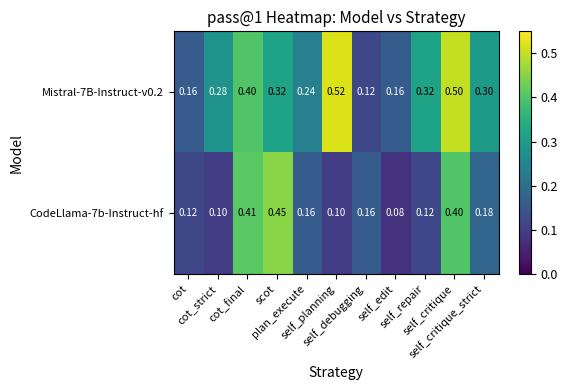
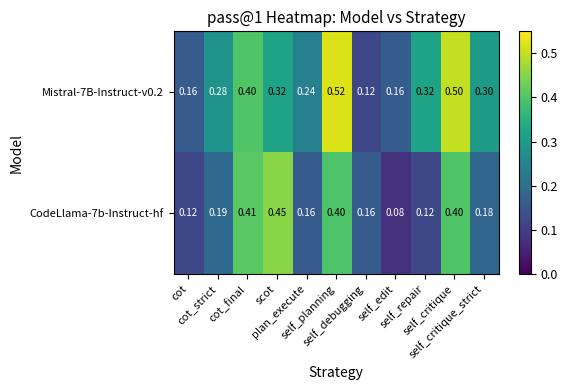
CodeLlama-7b-Instruct-hf, cot_strict: 0.10 -> 0.19
CodeLlama-7b-Instruct-hf, self_planning: 0.10 -> 0.40
